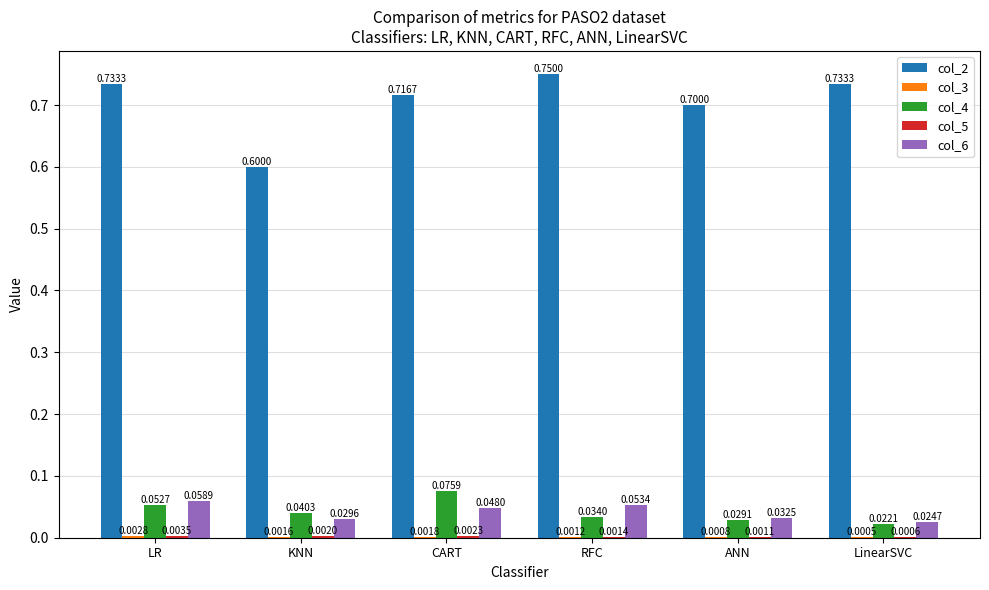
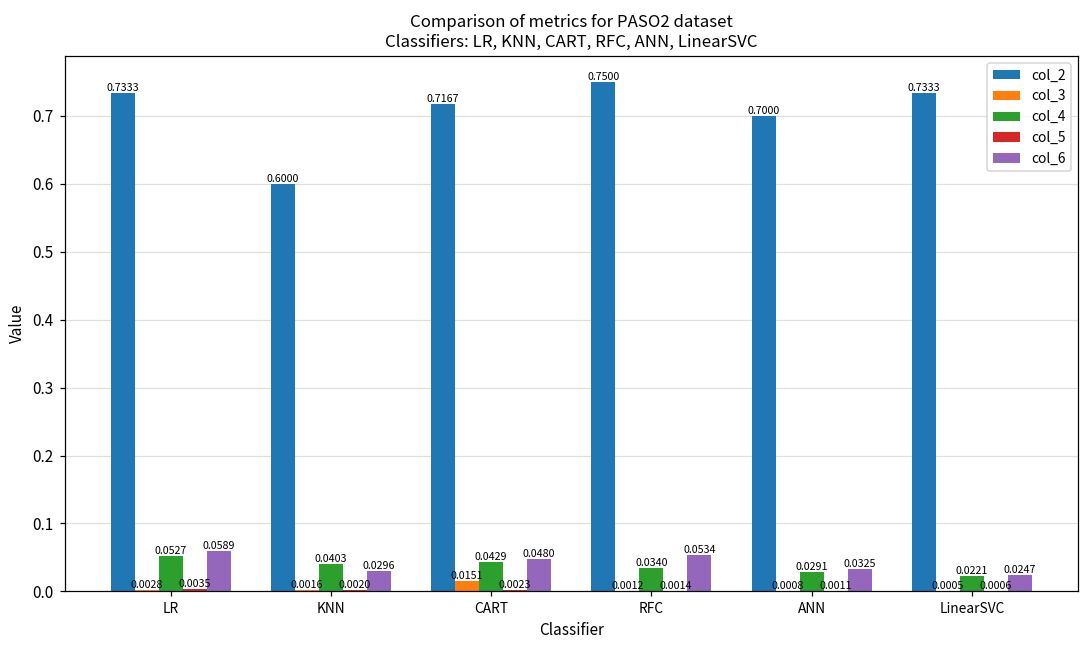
col_3, CART: 0.0018 -> 0.0151
col_4, CART: 0.0759 -> 0.0429
